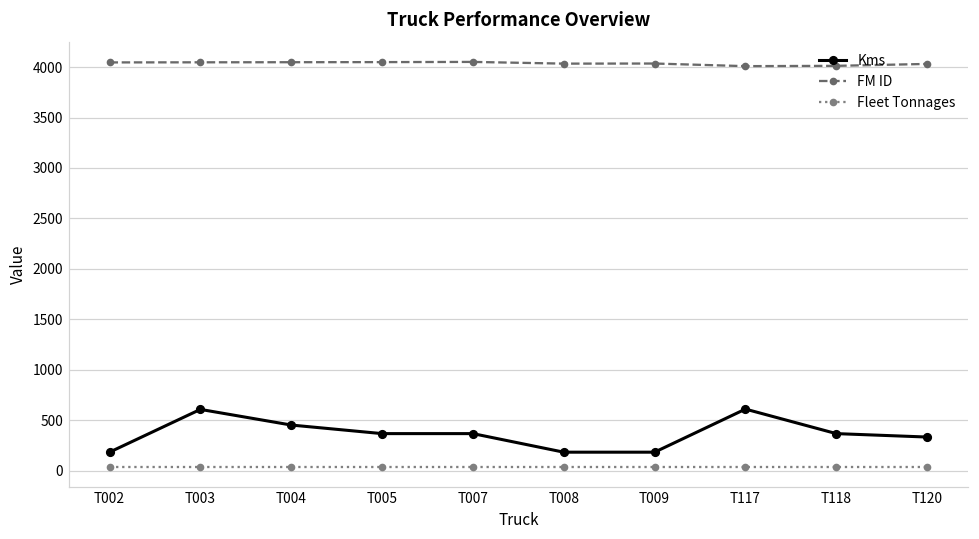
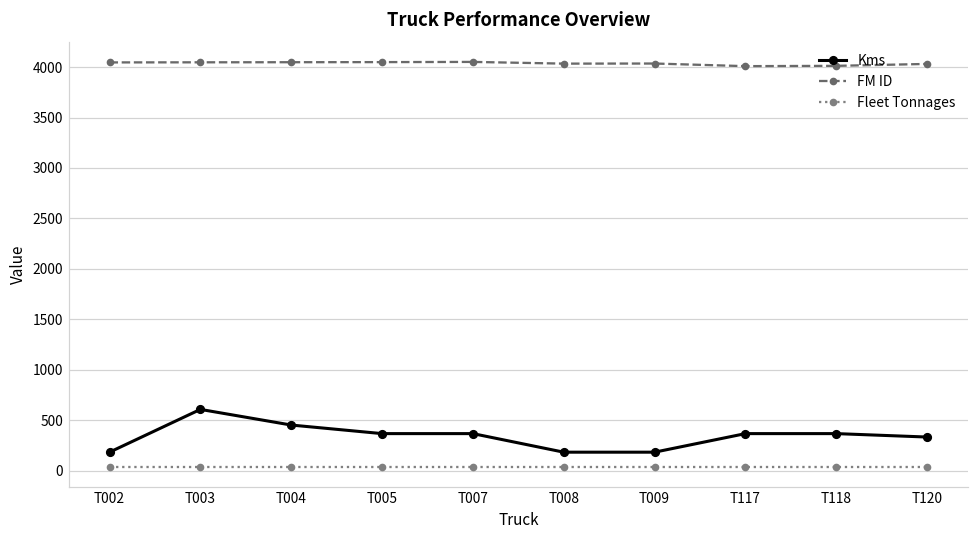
Kms, T117: 600 -> 400
